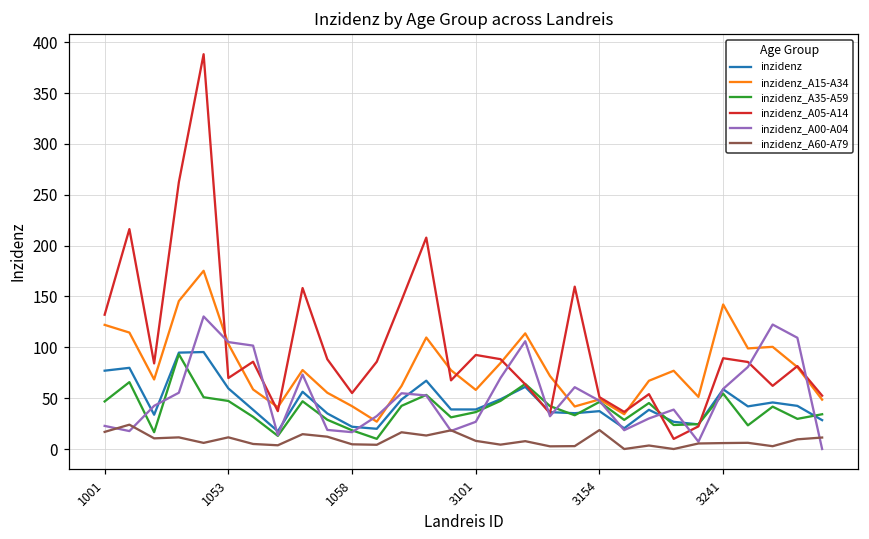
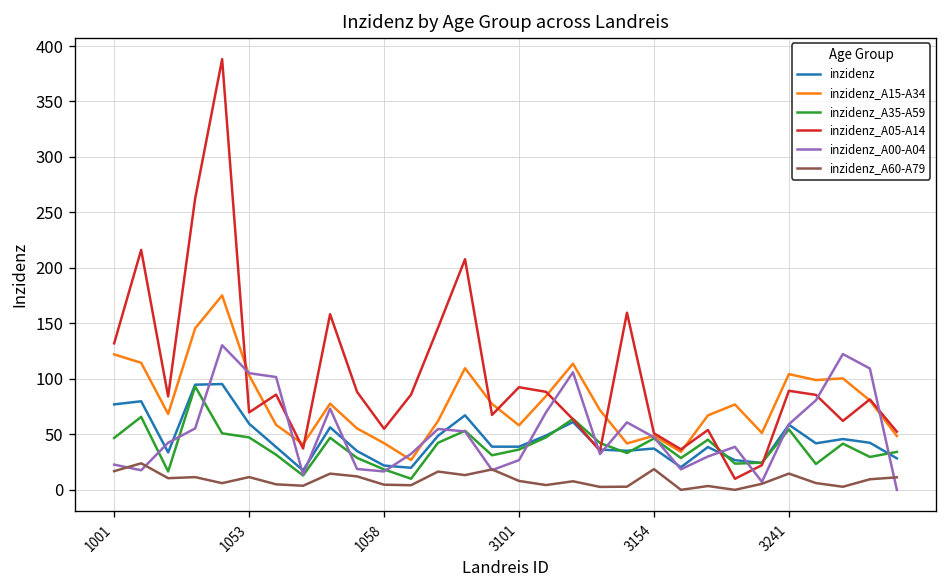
inzidenz_A15-A34, 3241: 140 -> 100
inzidenz_A60-A79, 3241: 6 -> 15
